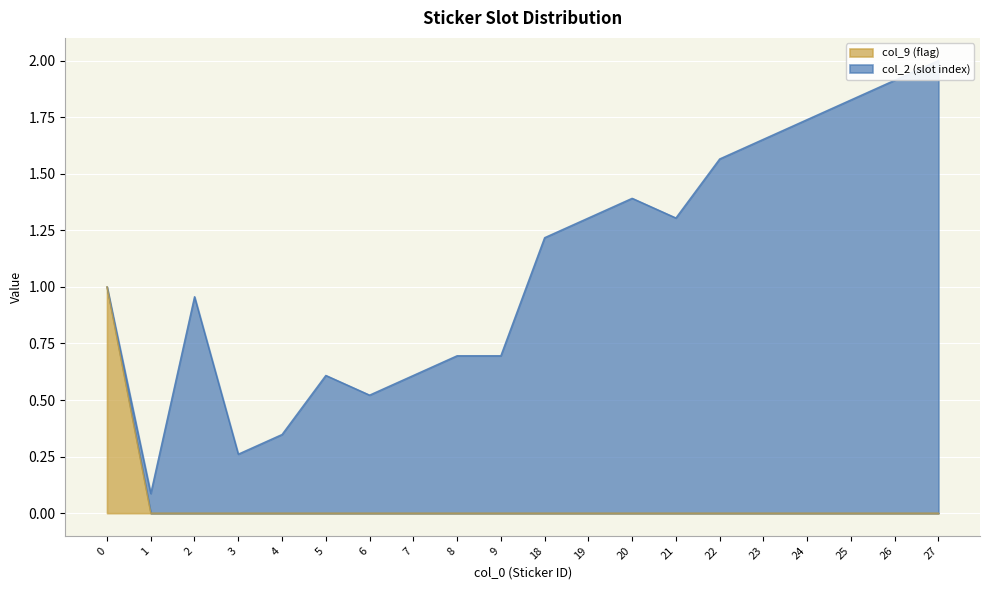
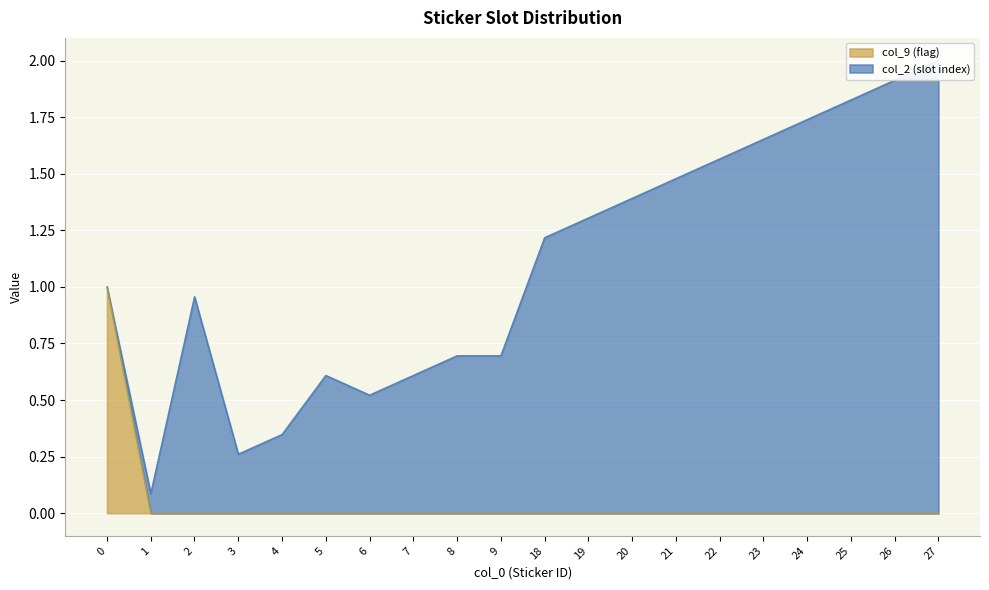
col_2 (slot index), 21: 1.30 -> 1.48
